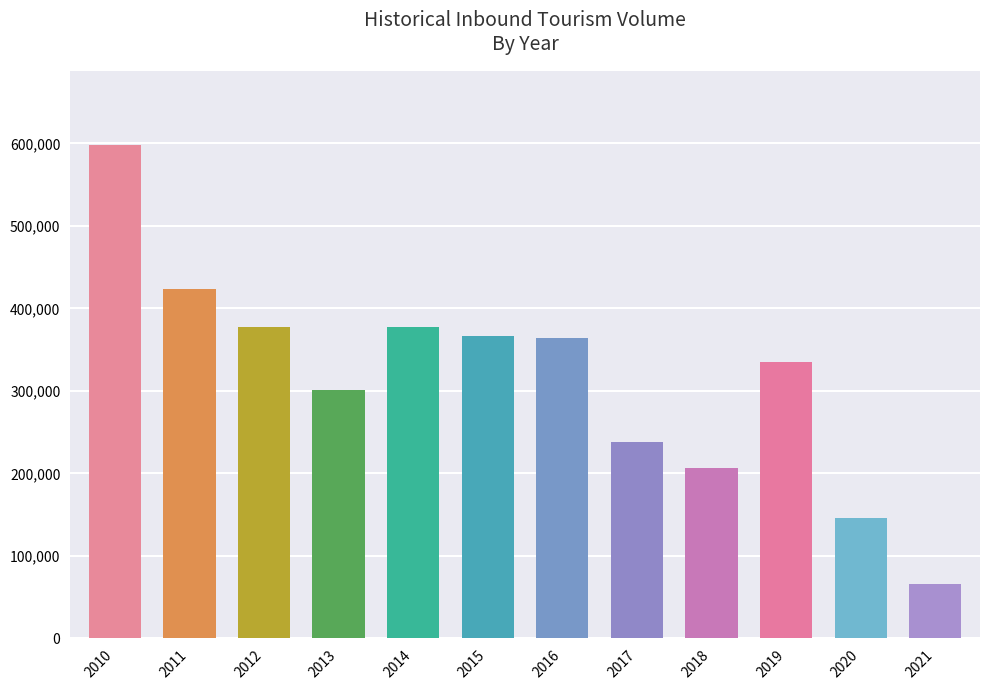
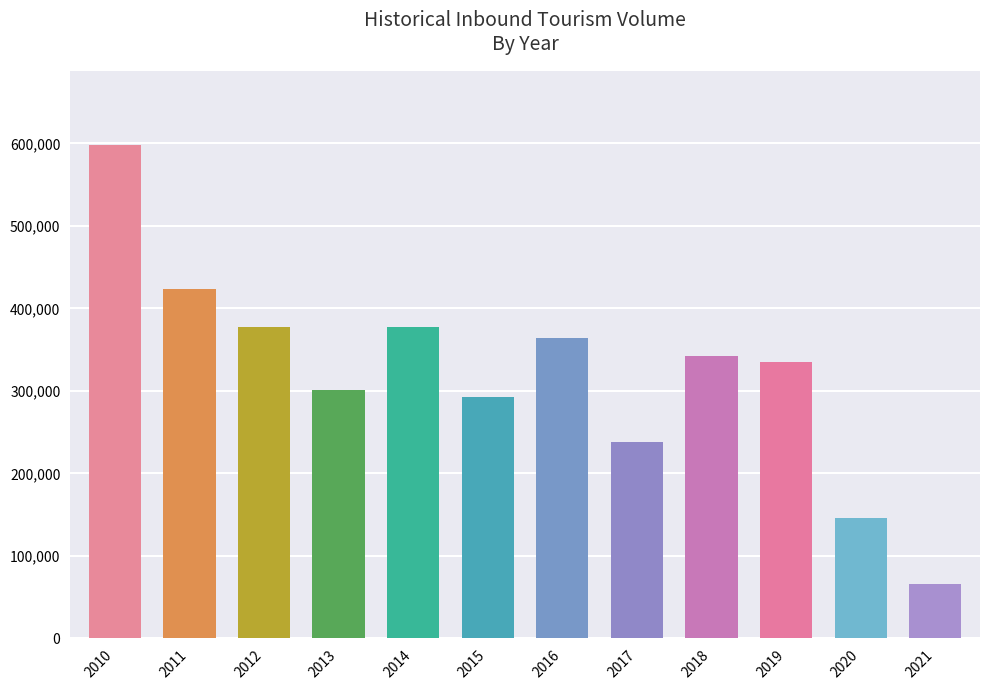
2015: 370,000 -> 290,000
2018: 210,000 -> 340,000
